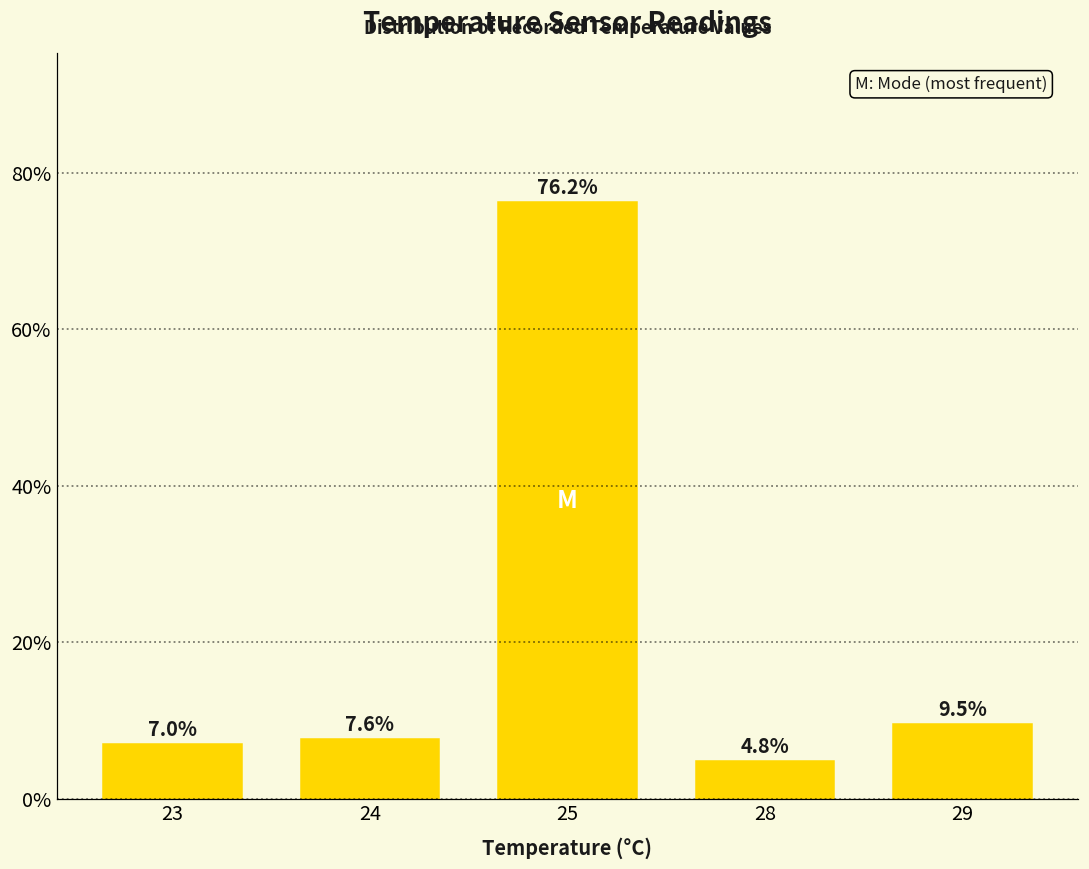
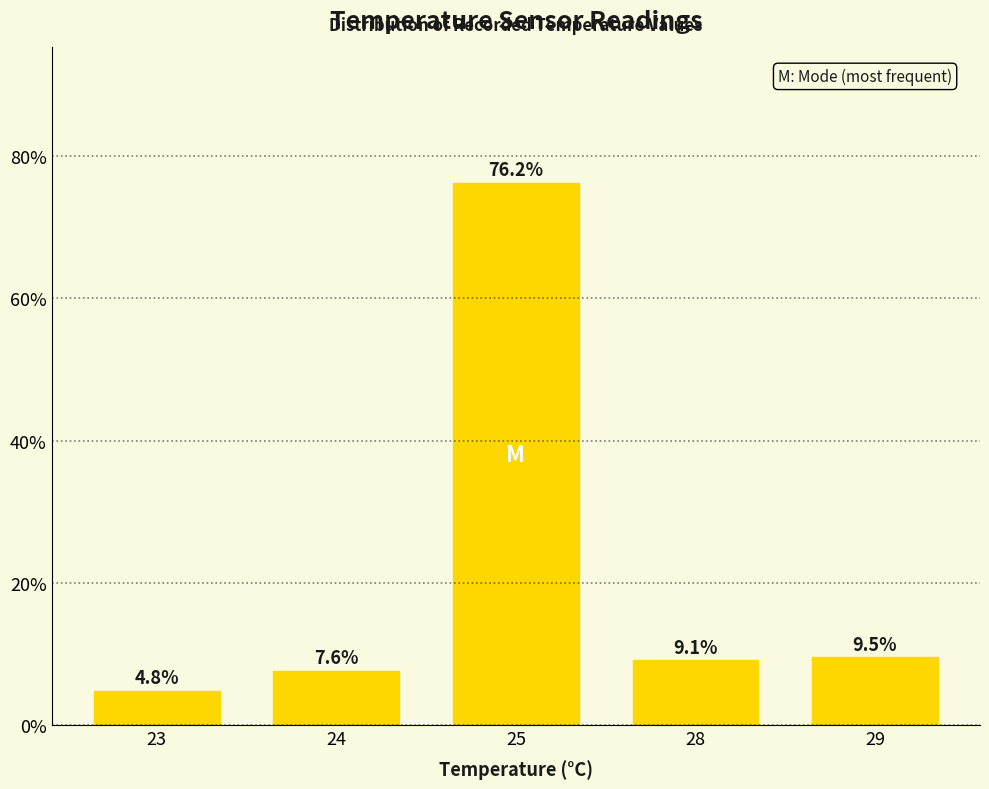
23: 7.0% -> 4.8%
28: 4.8% -> 9.1%
